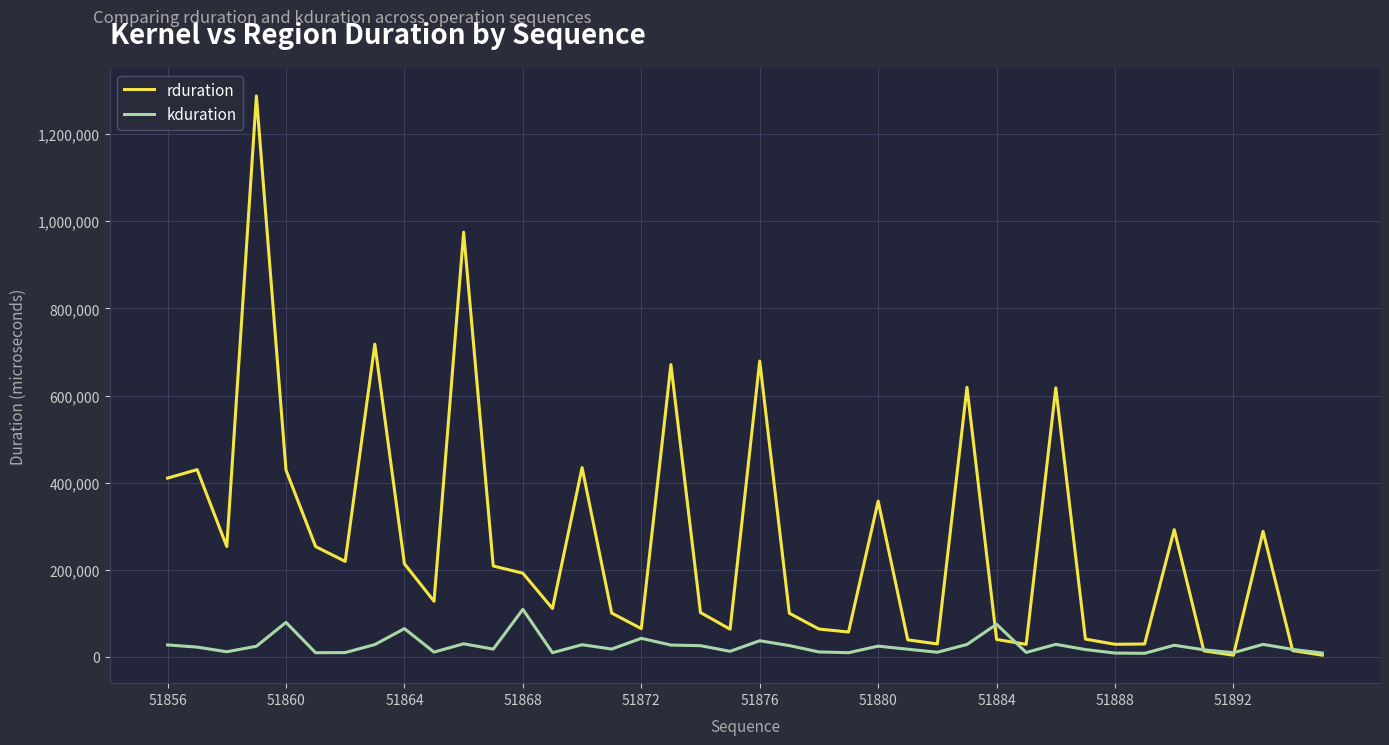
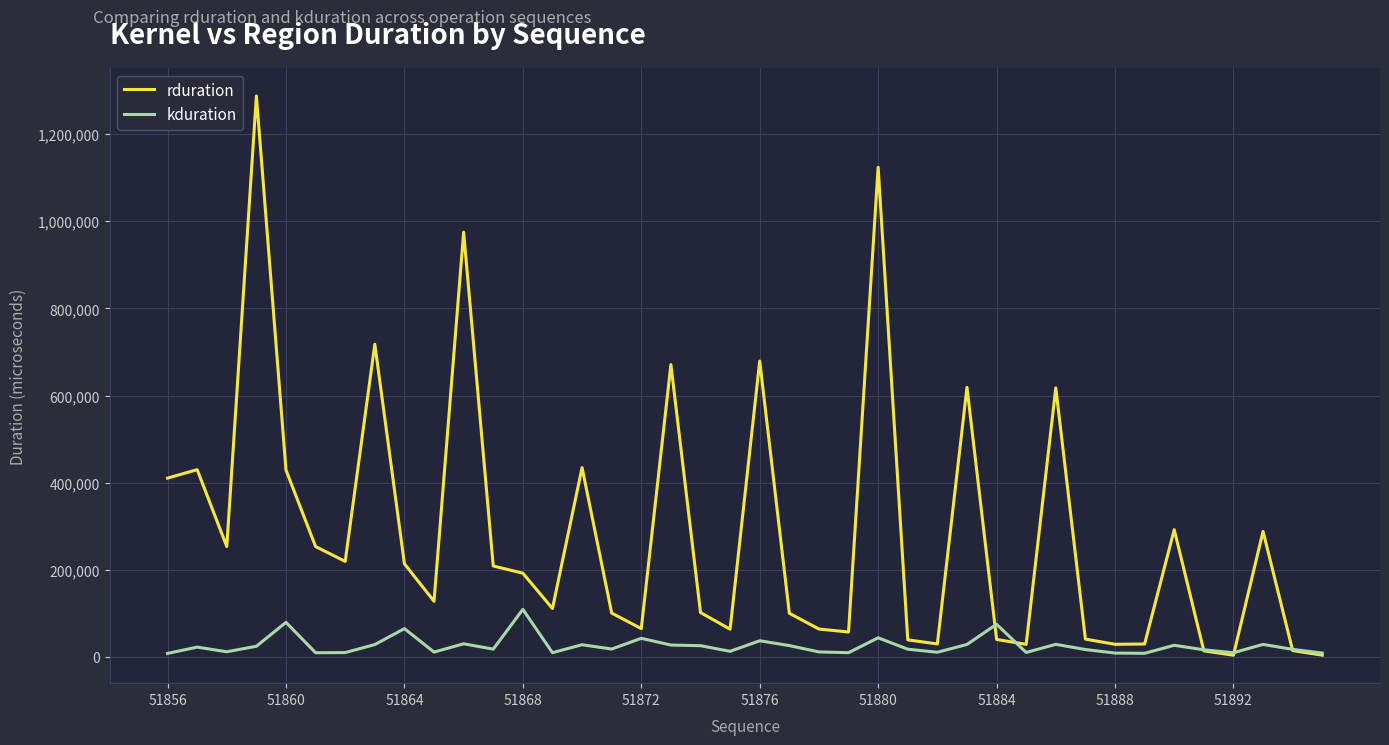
kduration, 51856: 30,000 -> 10,000
rduration, 51880: 360,000 -> 1,120,000
kduration, 51880: 20,000 -> 40,000
